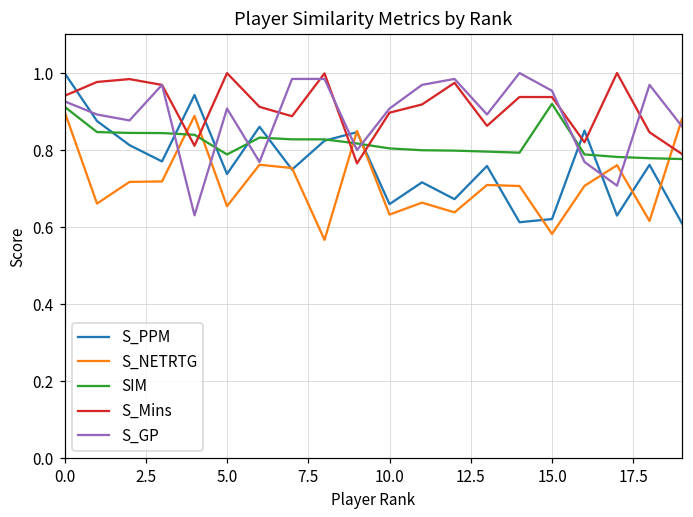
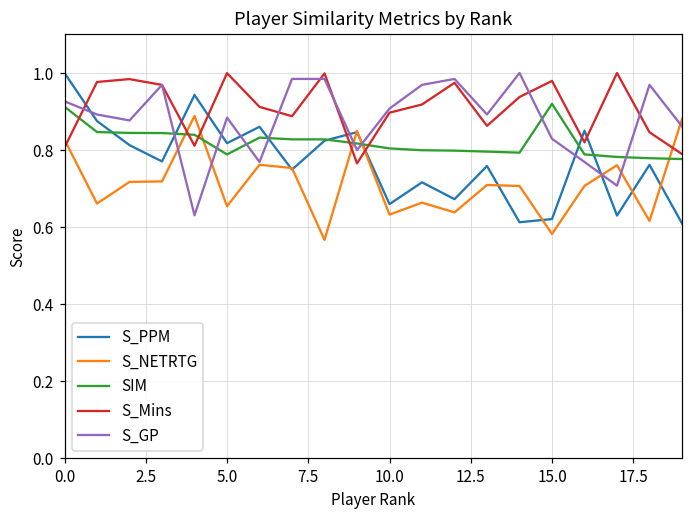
S_NETRTG, 0.0: 0.90 -> 0.83
S_Mins, 0.0: 0.94 -> 0.81
S_PPM, 5.0: 0.74 -> 0.82
S_GP, 5.0: 0.91 -> 0.88
S_Mins, 15.0: 0.94 -> 0.98
S_GP, 15.0: 0.95 -> 0.83
